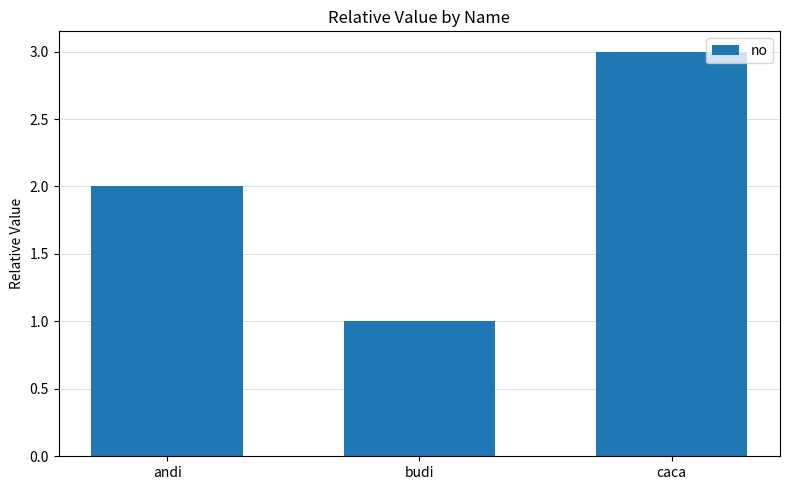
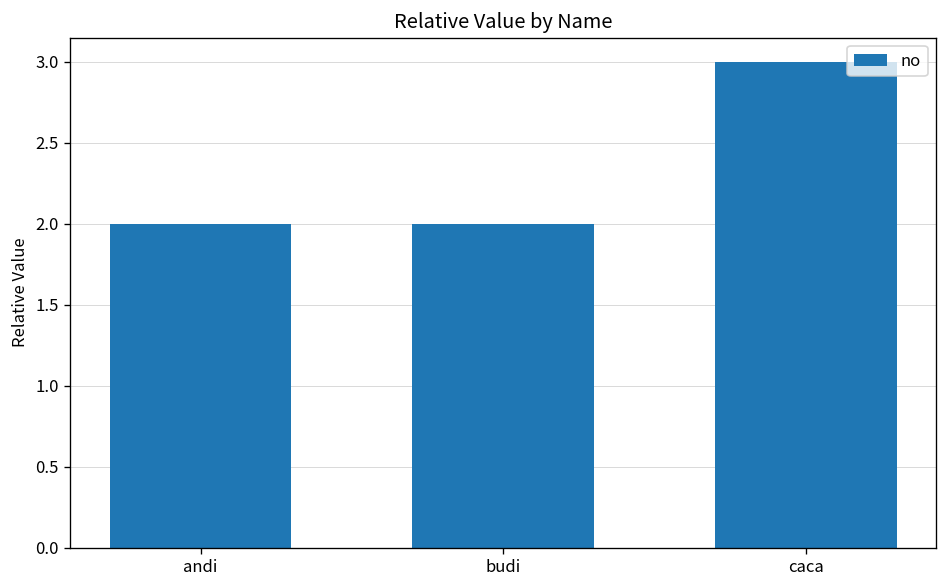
budi: 1 -> 2
